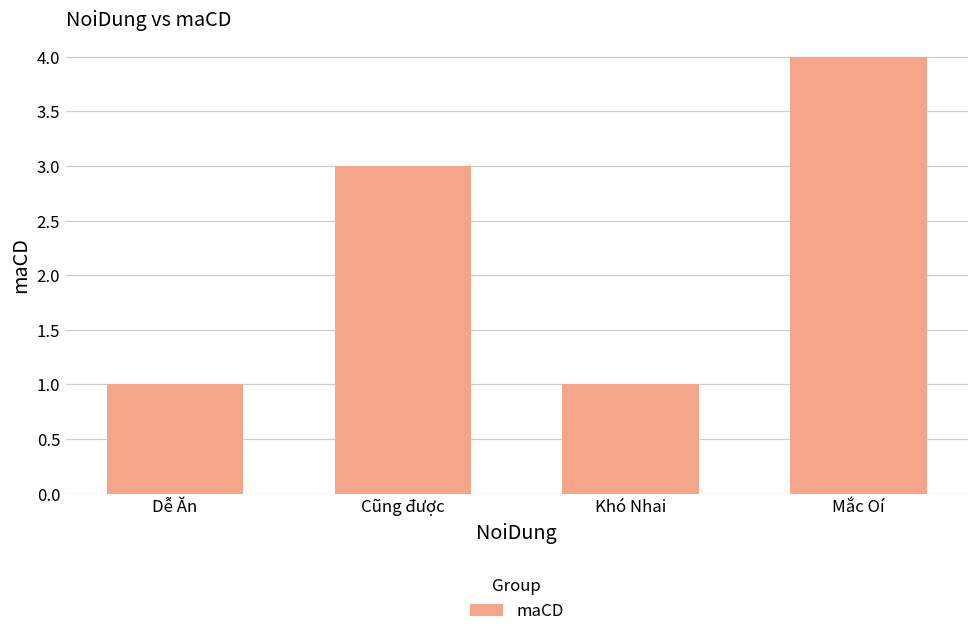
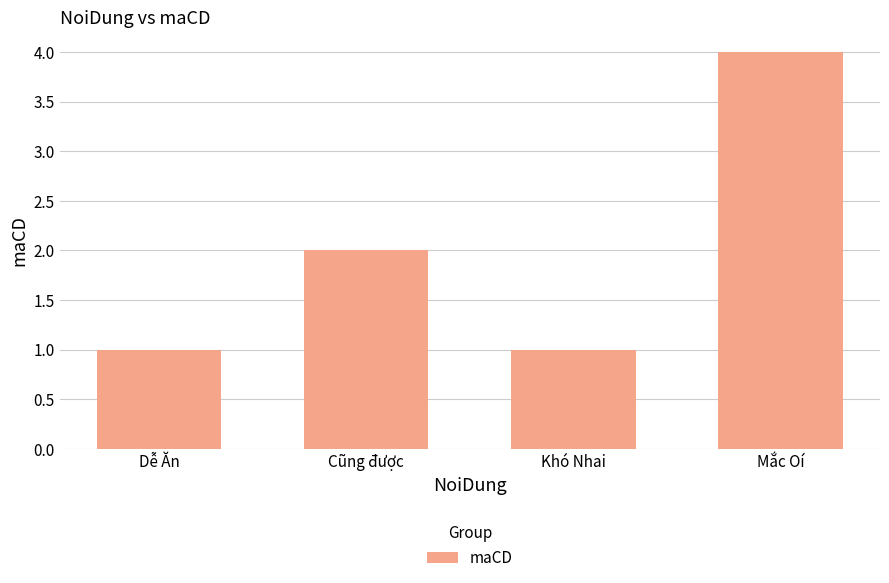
Cũng được: 3 -> 2
